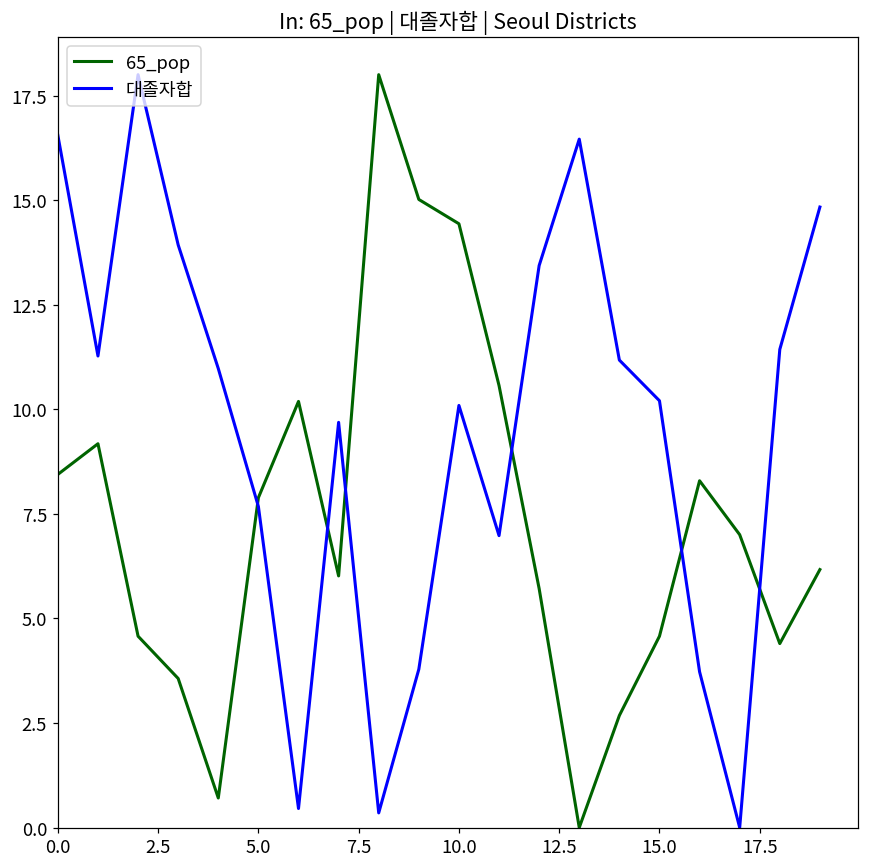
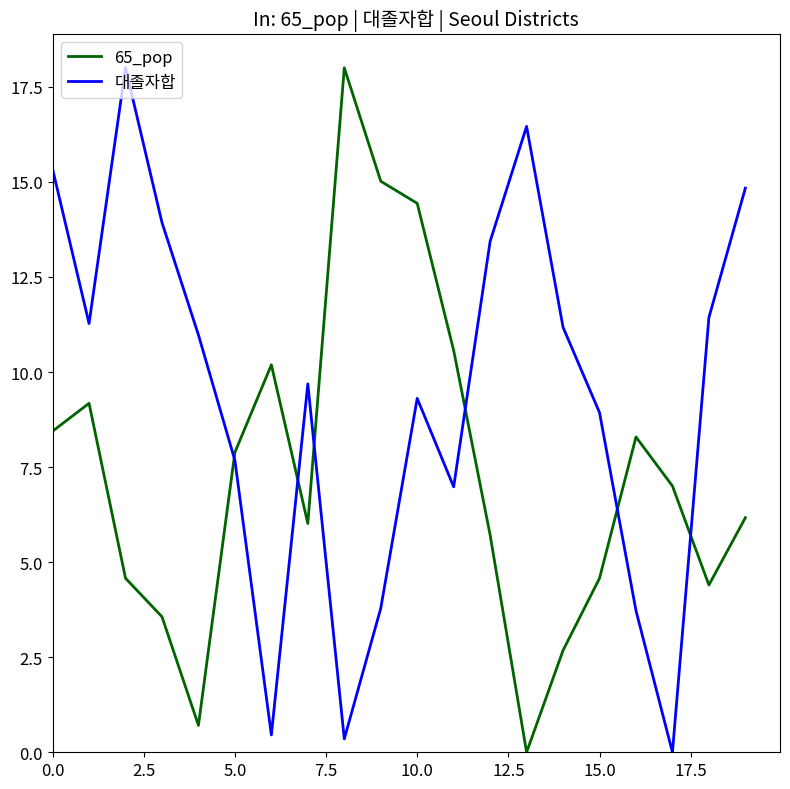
대졸자합, 0.0: 16.5 -> 15.3
대졸자합, 10.0: 10.1 -> 9.3
대졸자합, 15.0: 10.2 -> 8.9
